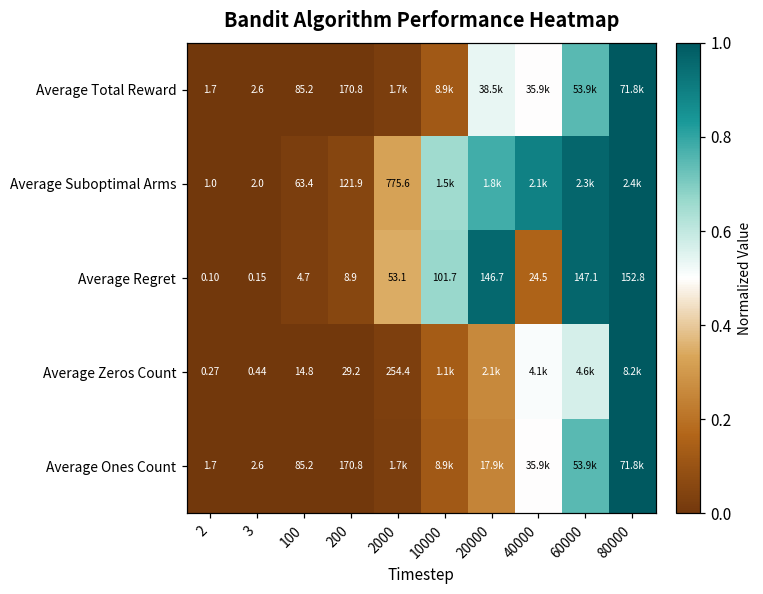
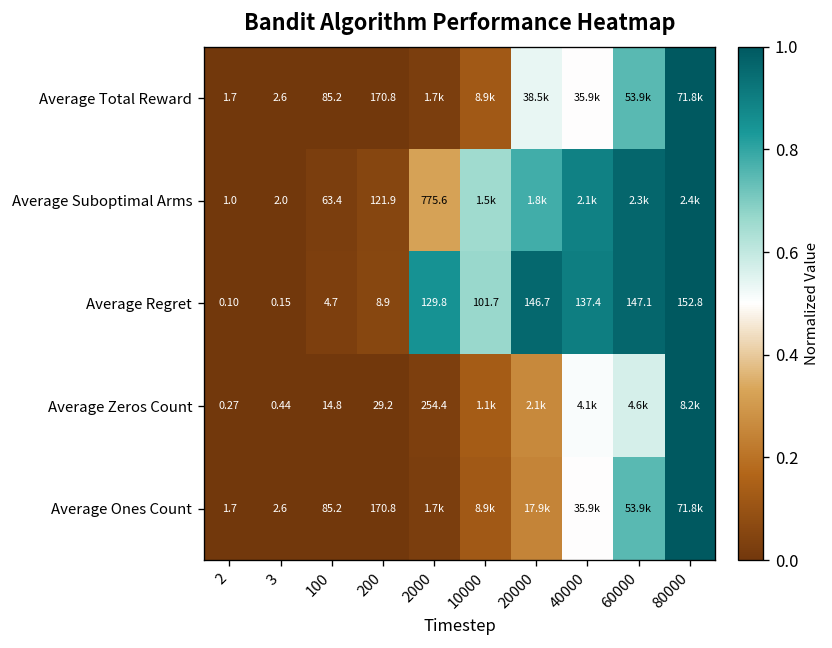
Average Regret, 2000: 53.1 -> 129.8
Average Regret, 40000: 24.5 -> 137.4
